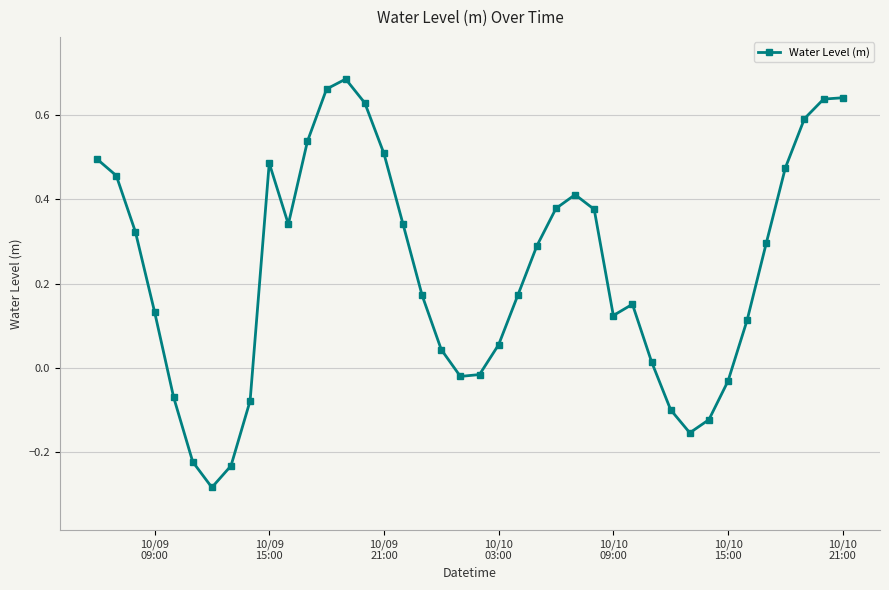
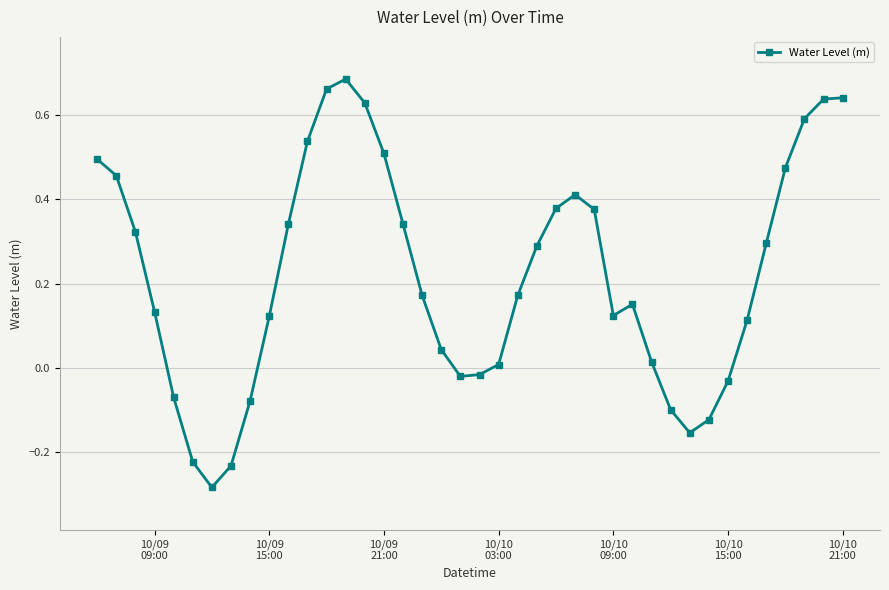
10/09 15:00: 0.49 -> 0.12
10/10 03:00: 0.06 -> 0.01
